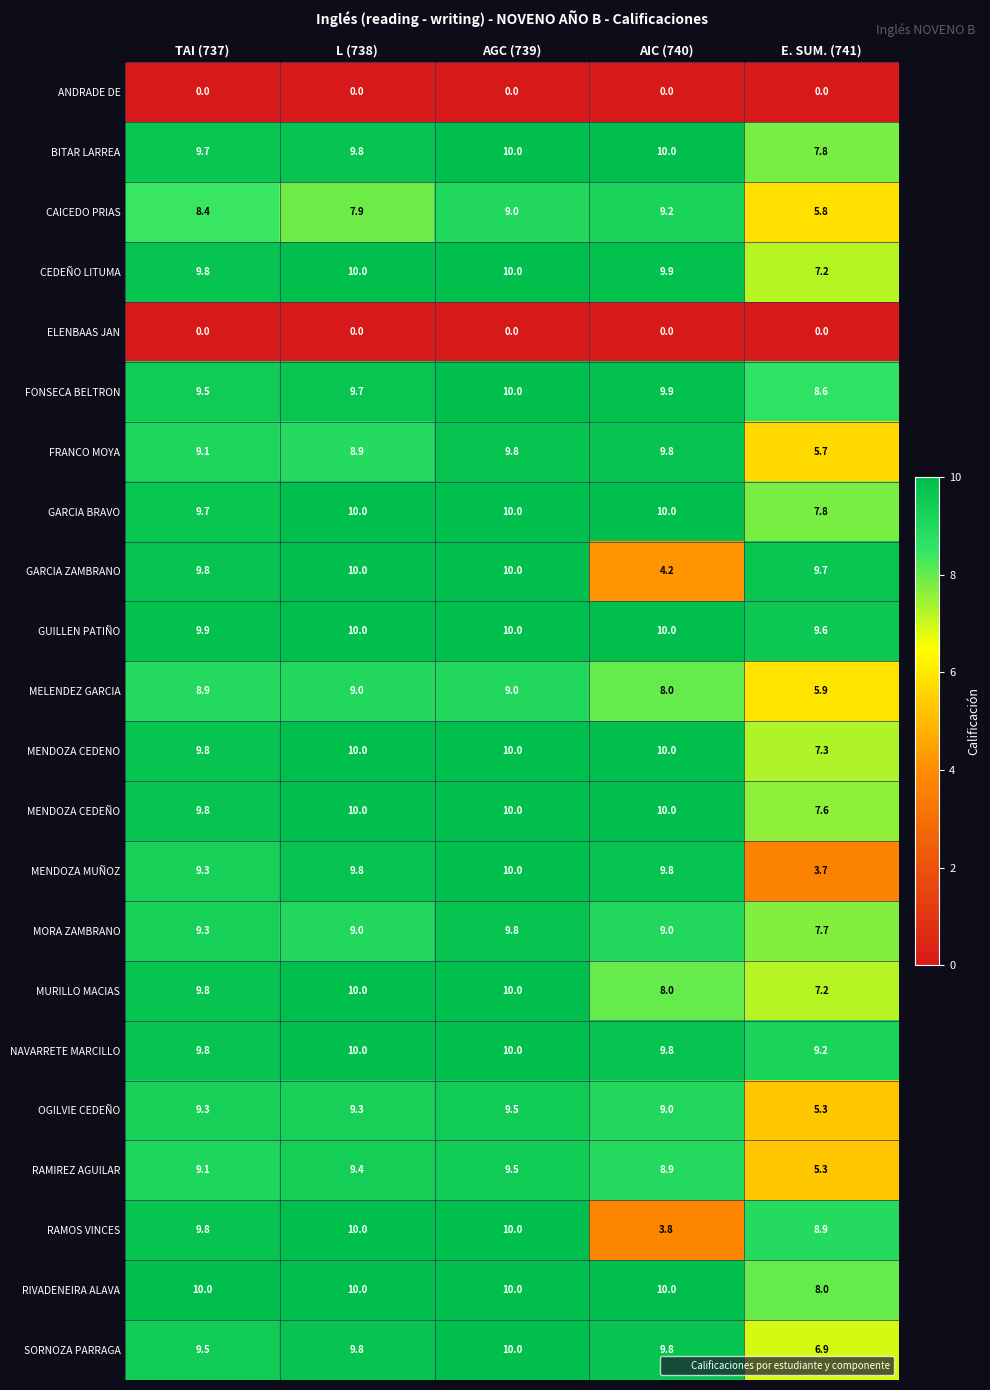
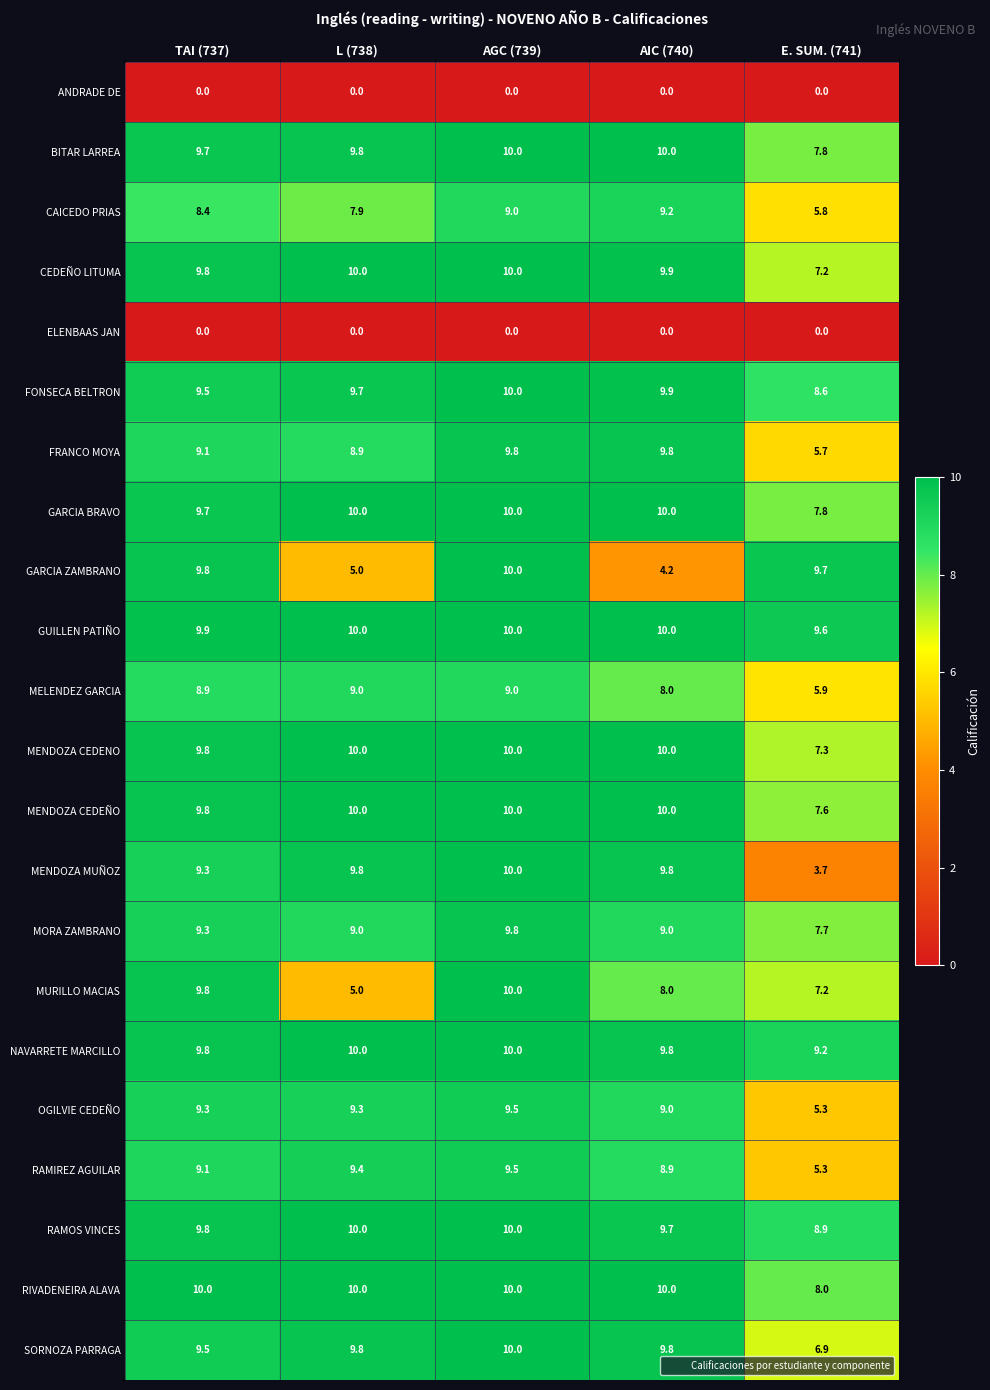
GARCIA ZAMBRANO, L (738): 10.0 -> 5.0
MURILLO MACIAS, L (738): 10.0 -> 5.0
RAMOS VINCES, AIC (740): 3.8 -> 9.7
